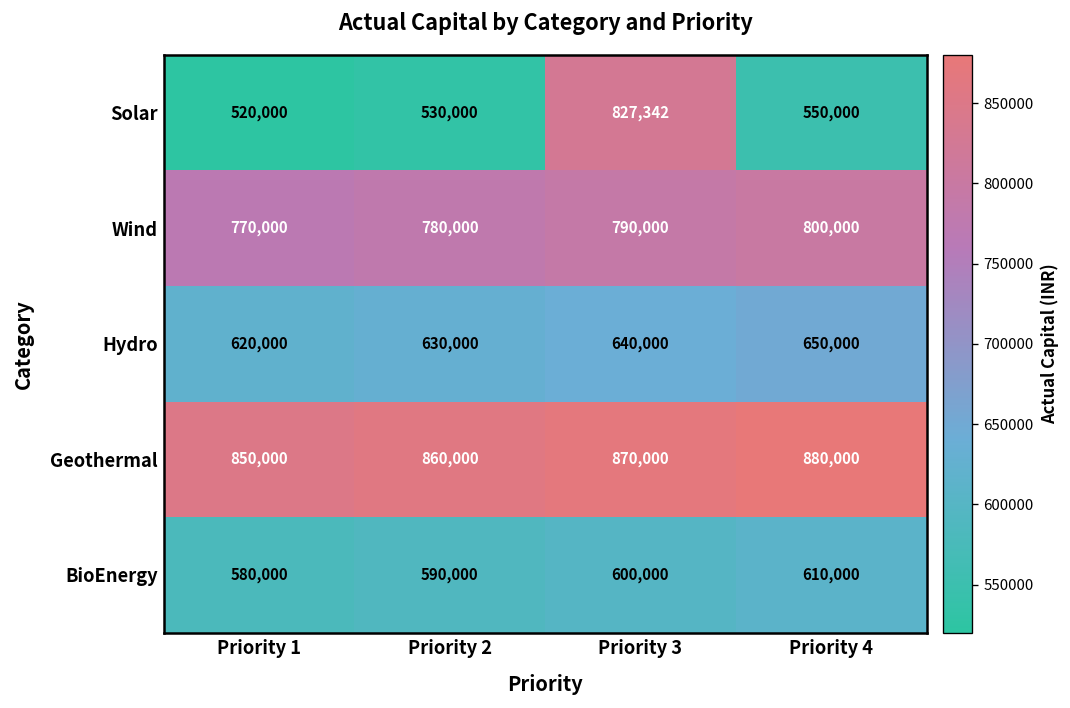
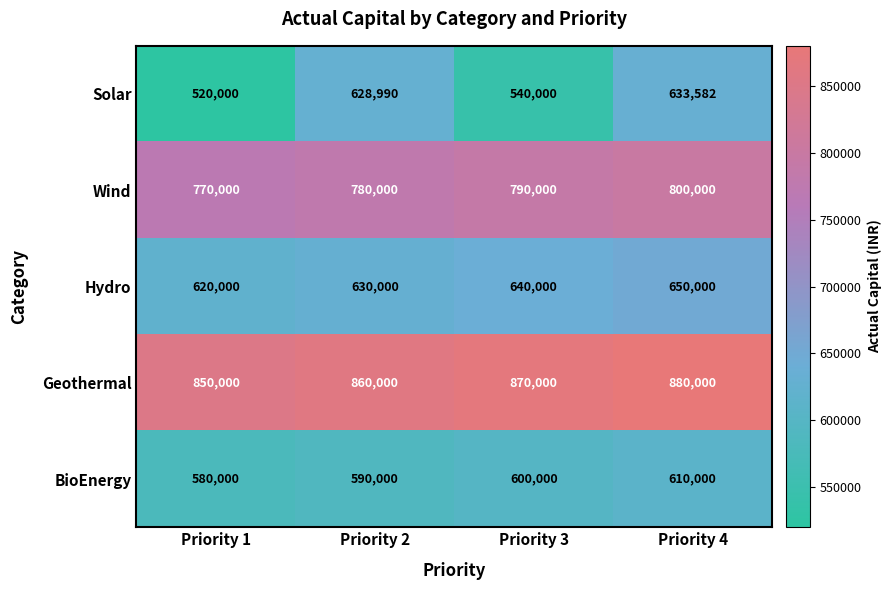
Solar, Priority 2: 530,000 -> 628,990
Solar, Priority 3: 827,342 -> 540,000
Solar, Priority 4: 550,000 -> 633,582
